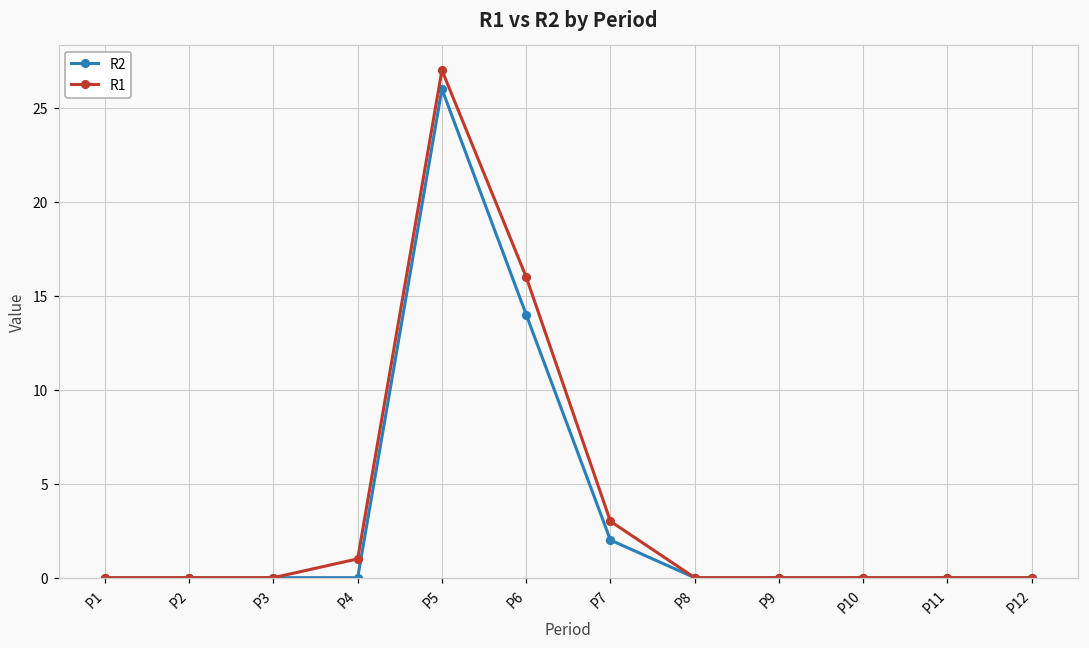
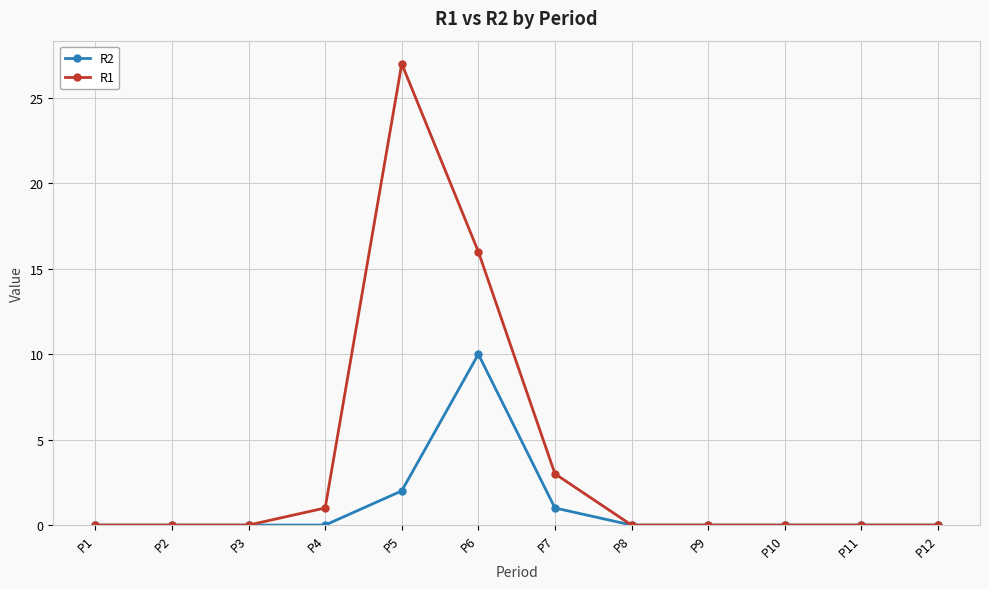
R2, P5: 26 -> 2
R2, P6: 14 -> 10
R2, P7: 2 -> 1
